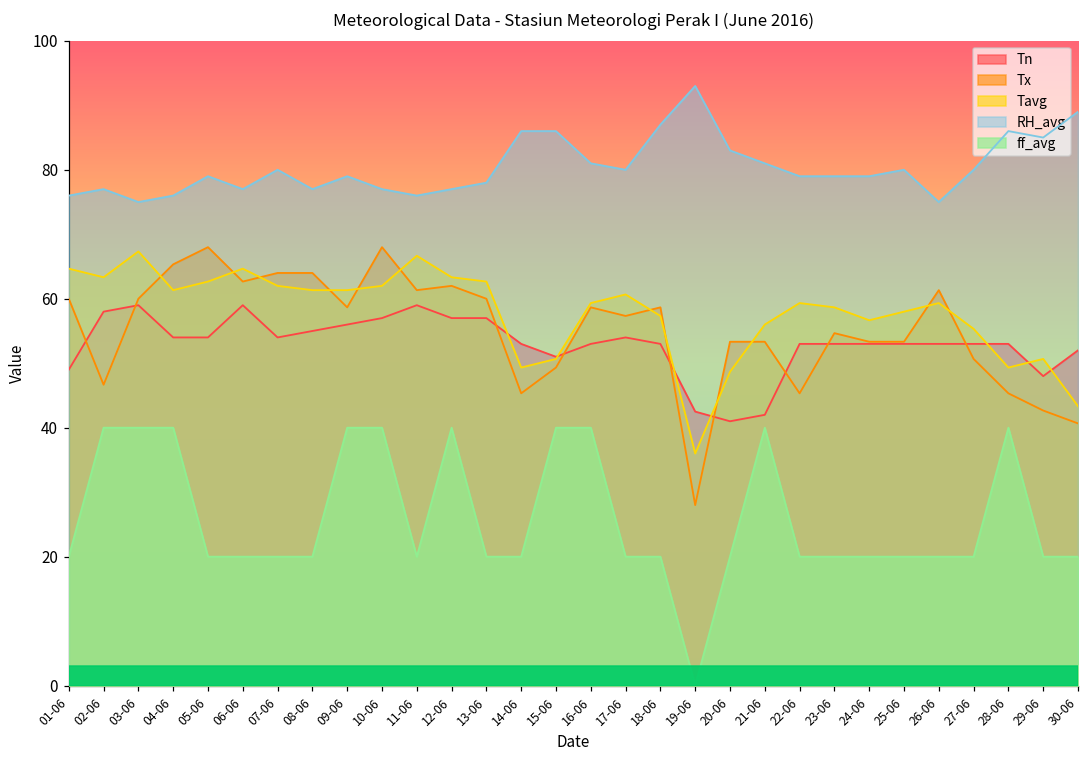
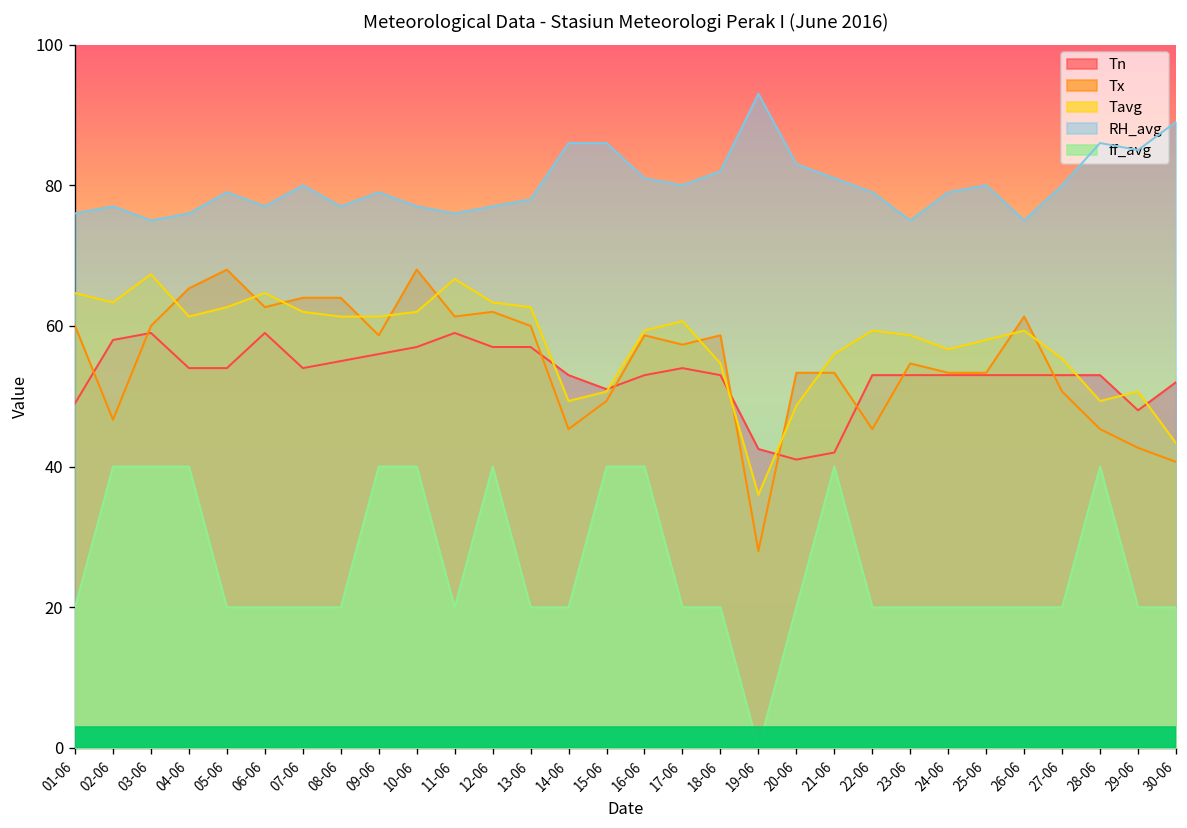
Tavg, 18-06: 57 -> 55
RH_avg, 18-06: 87 -> 82
RH_avg, 23-06: 79 -> 75
